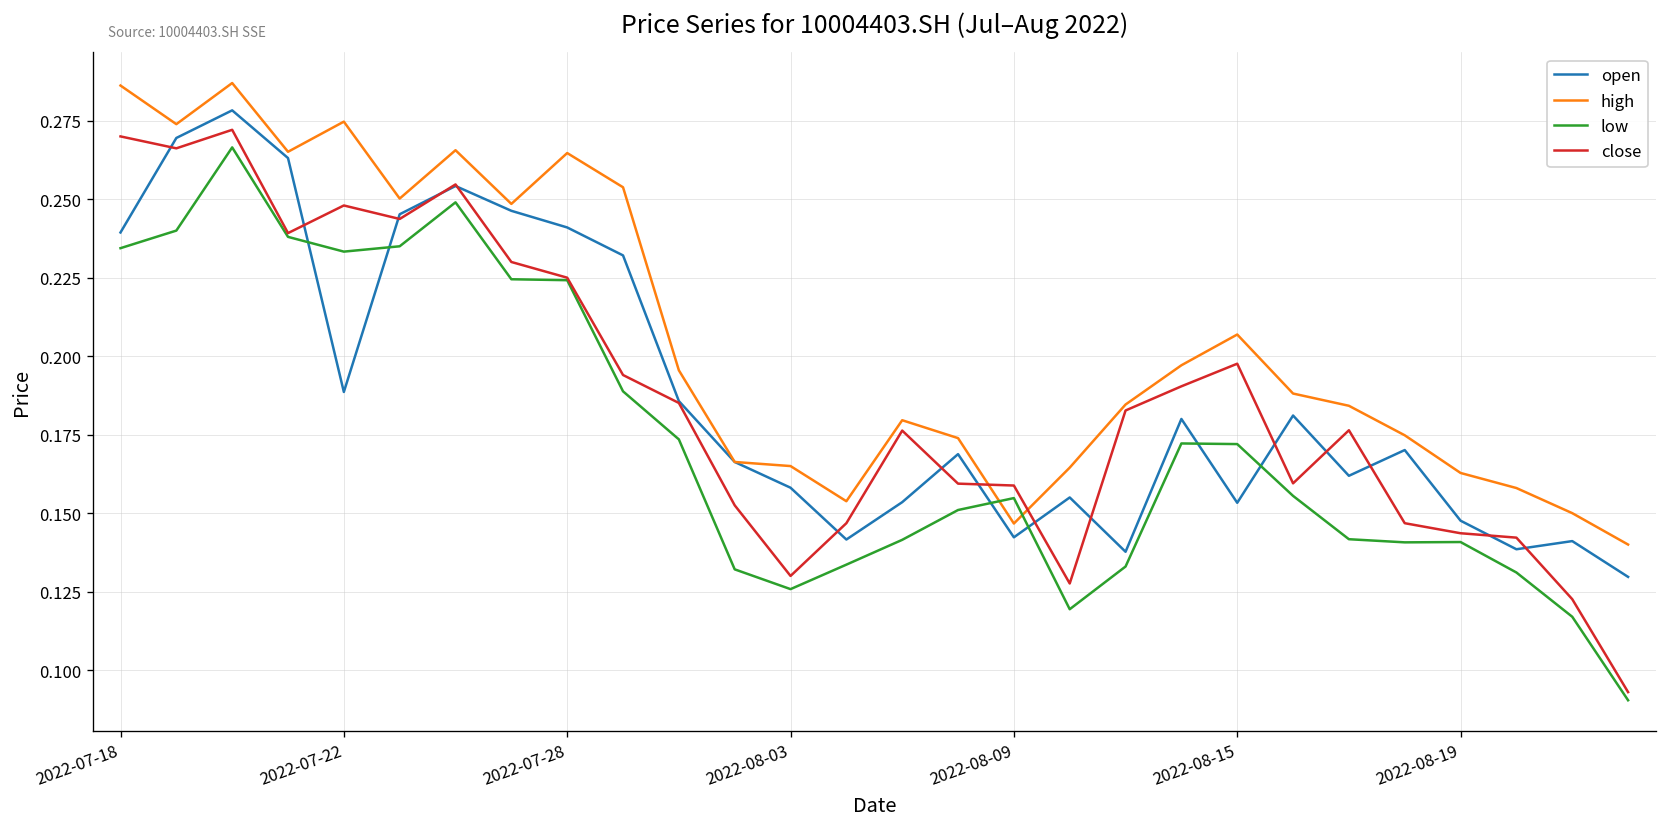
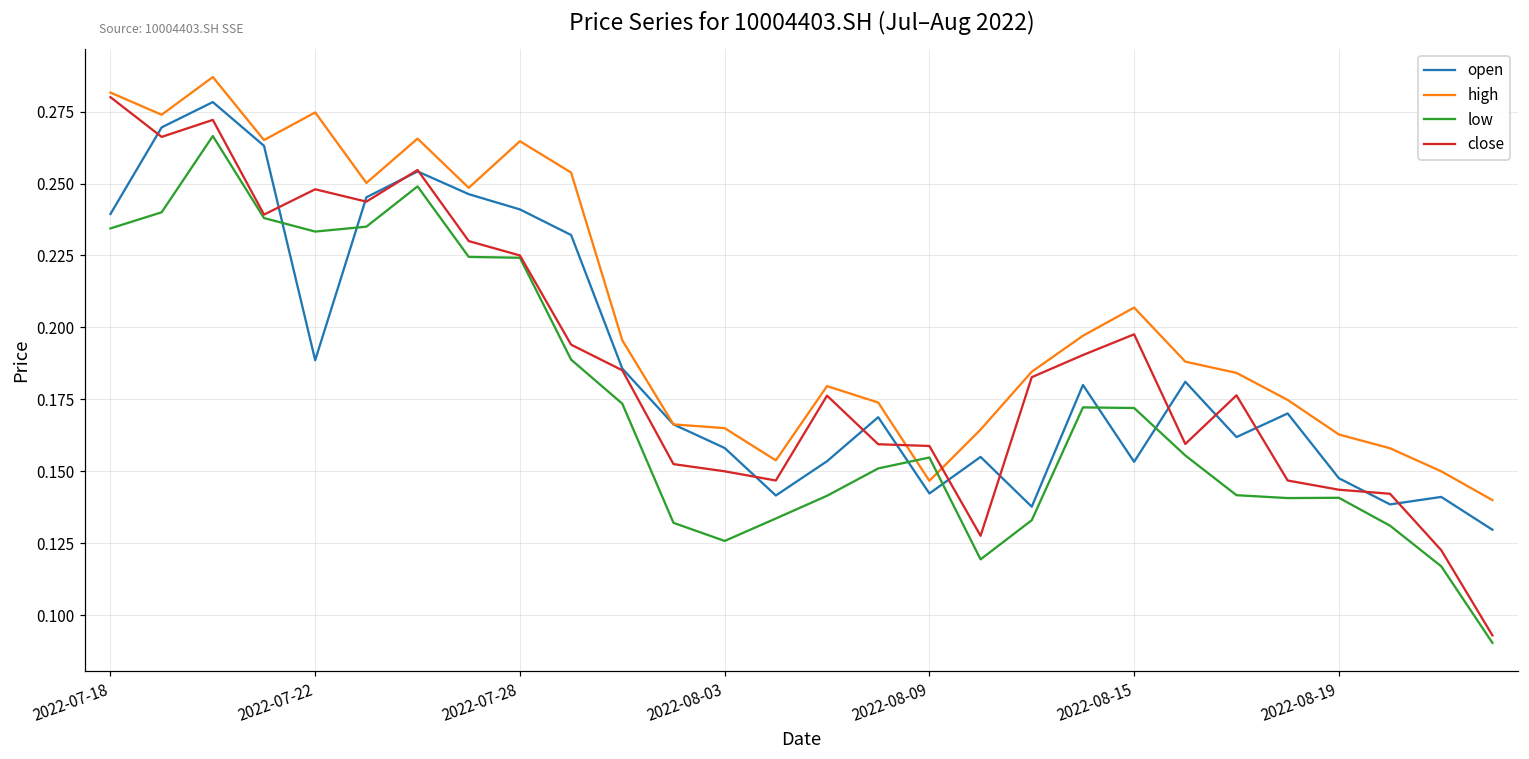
high, 2022-07-18: 0.286 -> 0.282
close, 2022-07-18: 0.27 -> 0.28
close, 2022-08-03: 0.13 -> 0.15
